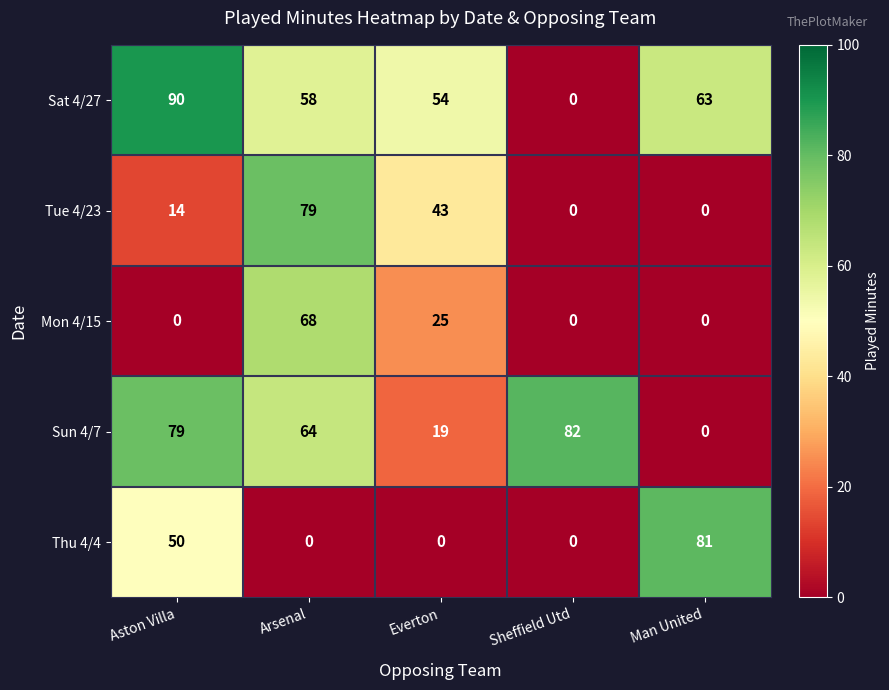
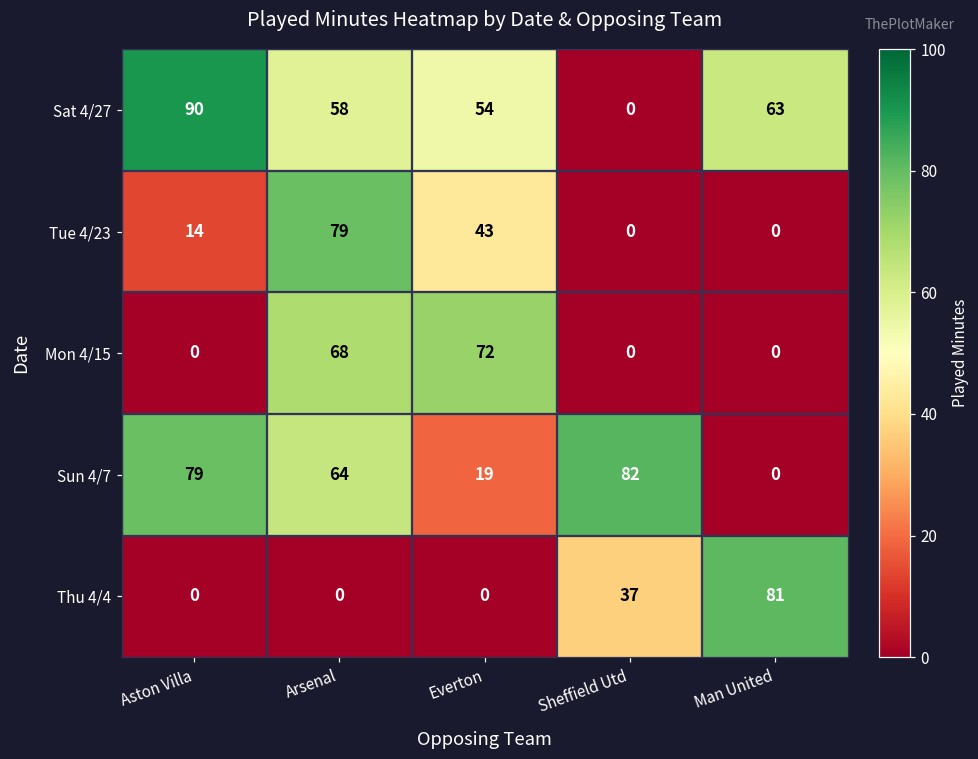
Mon 4/15, Everton: 25 -> 72
Thu 4/4, Aston Villa: 50 -> 0
Thu 4/4, Sheffield Utd: 0 -> 37
